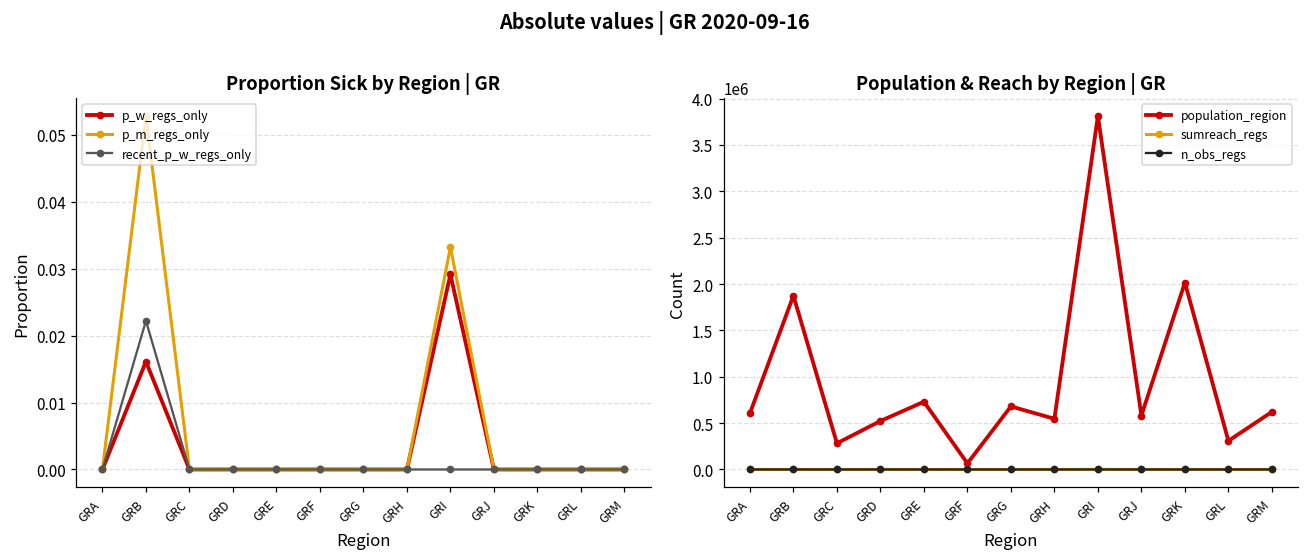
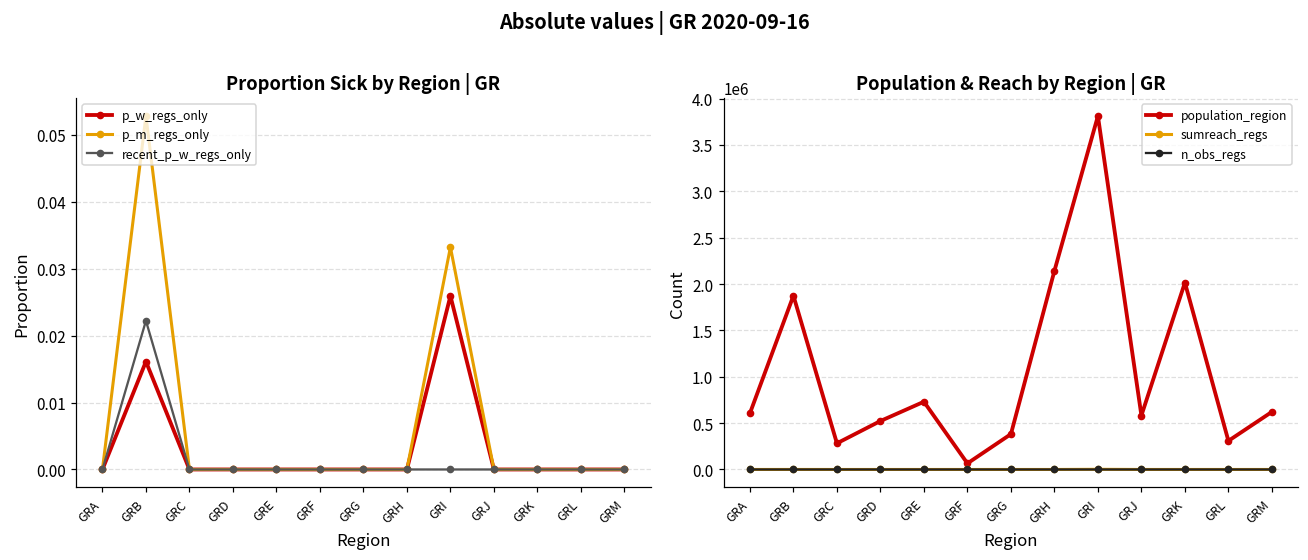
Proportion Sick by Region | GR, p_w_regs_only, GRI: 0.029 -> 0.026
Population & Reach by Region | GR, population_region, GRG: 700000 -> 400000
Population & Reach by Region | GR, population_region, GRH: 500000 -> 2100000
